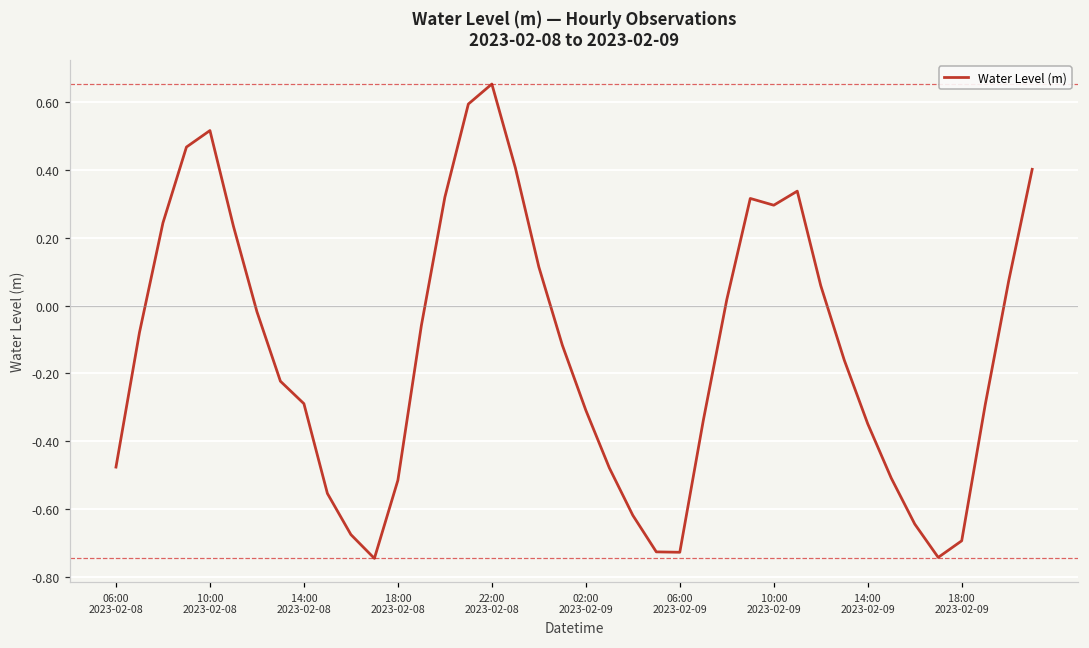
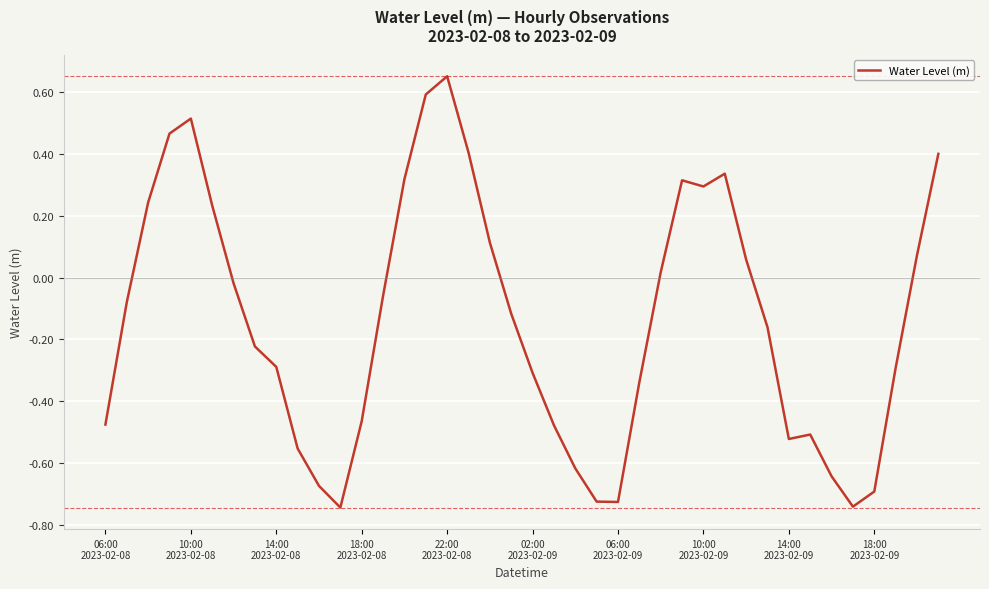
18:00 2023-02-08: -0.51 -> -0.46
14:00 2023-02-09: -0.35 -> -0.52
